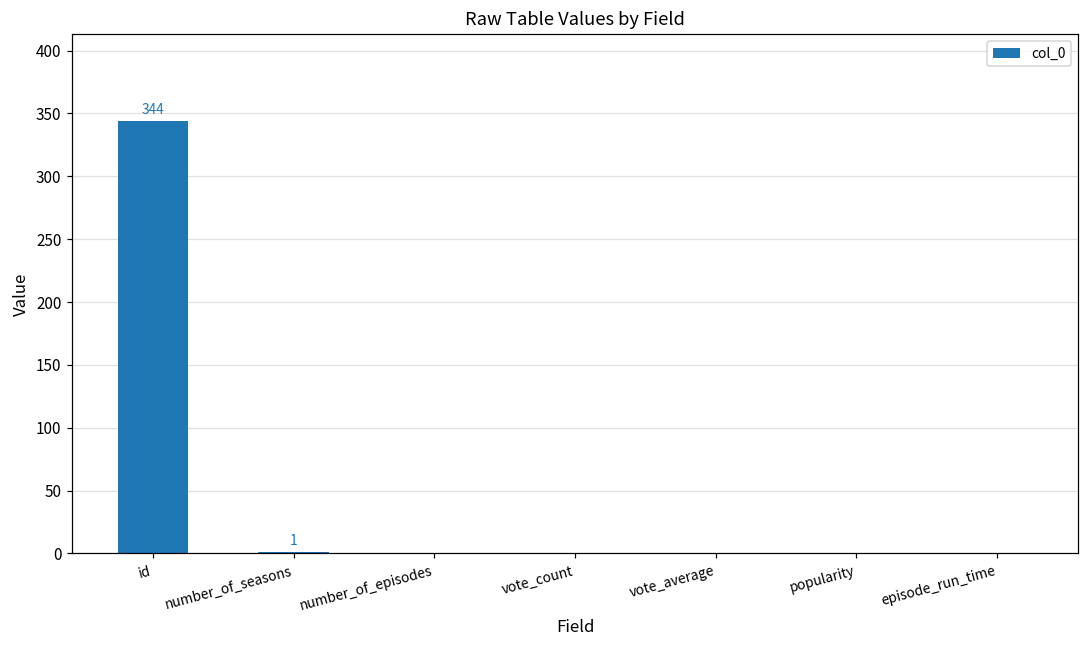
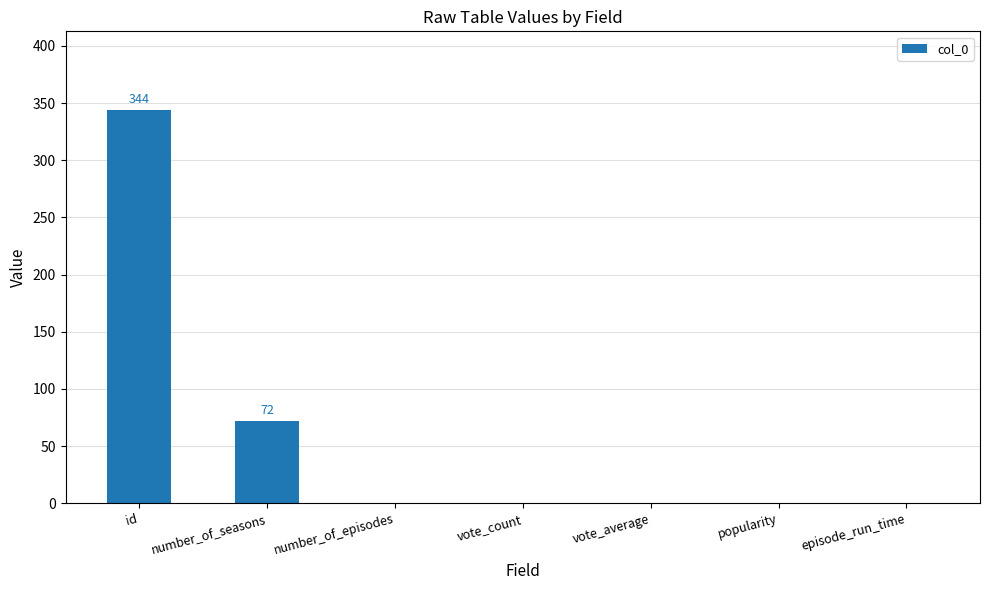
number_of_seasons: 1 -> 72
